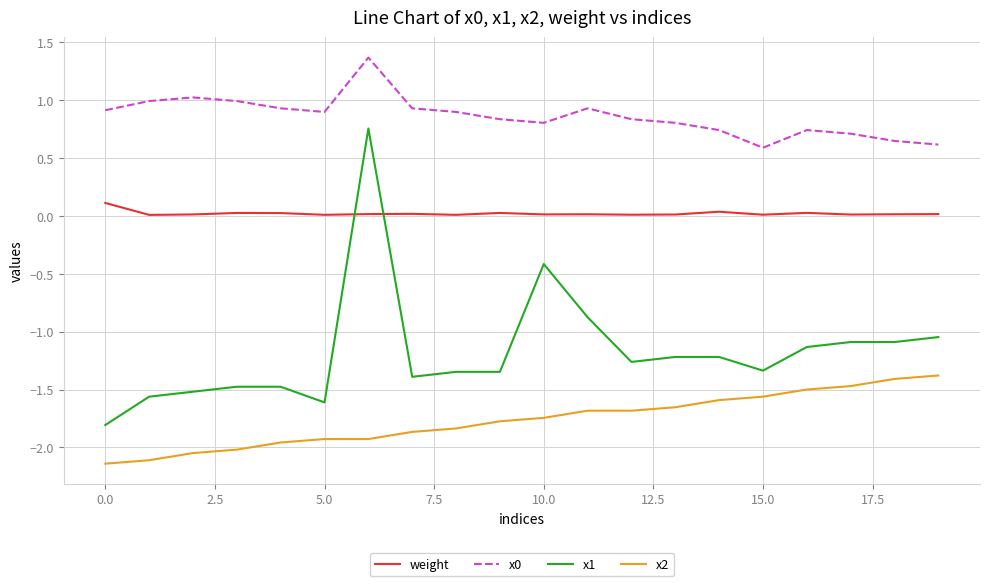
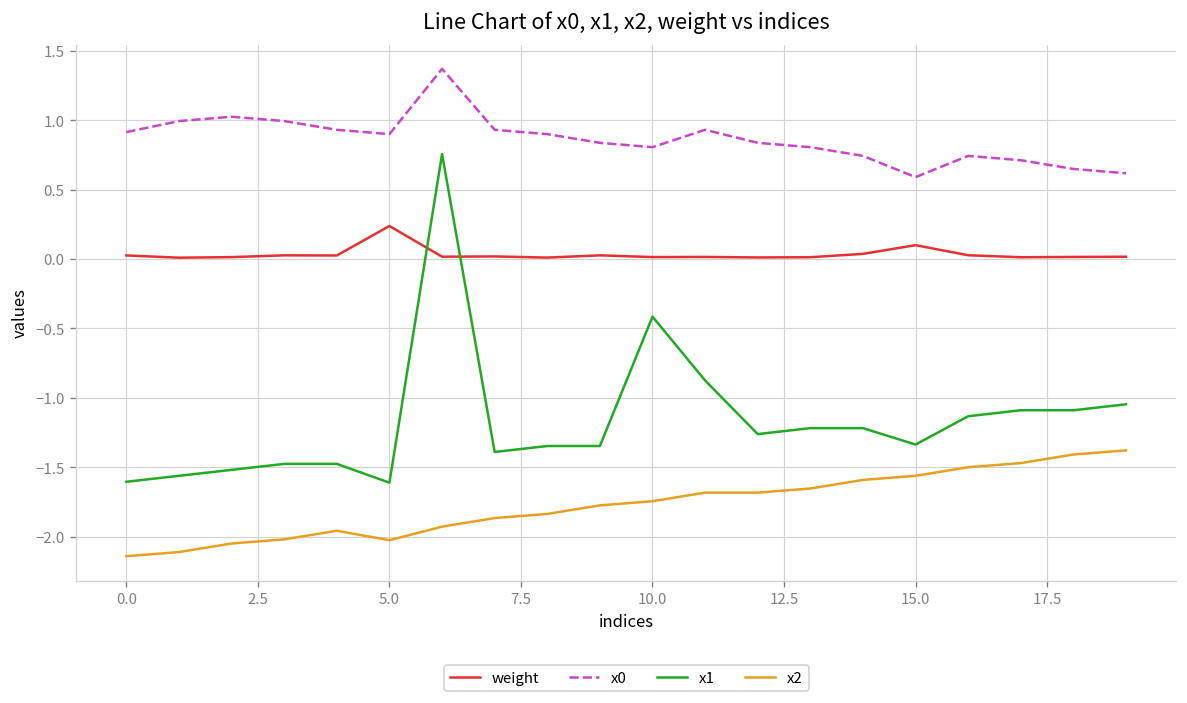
weight, 0.0: 0.11 -> 0.03
x1, 0.0: -1.81 -> -1.60
weight, 5.0: 0.01 -> 0.24
x2, 5.0: -1.93 -> -2.02
weight, 15.0: 0.01 -> 0.10
